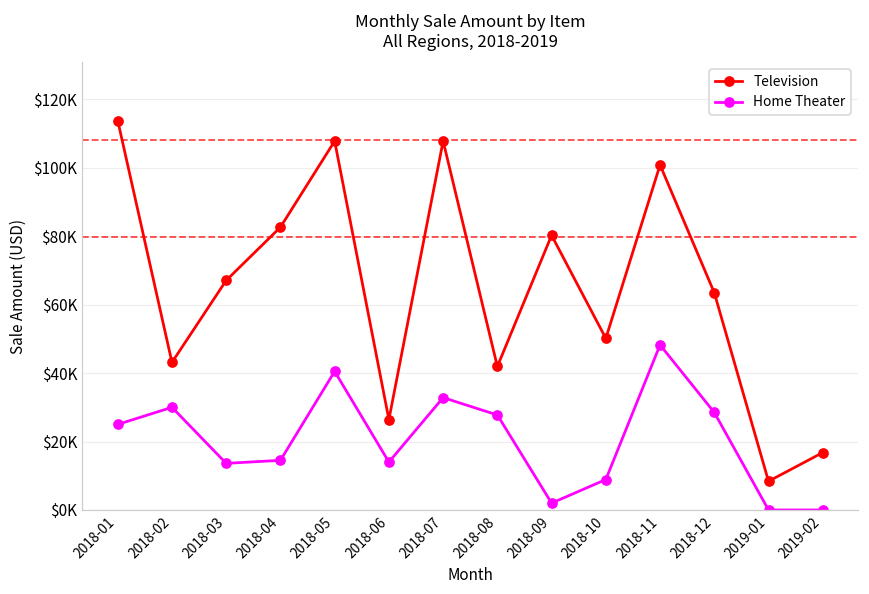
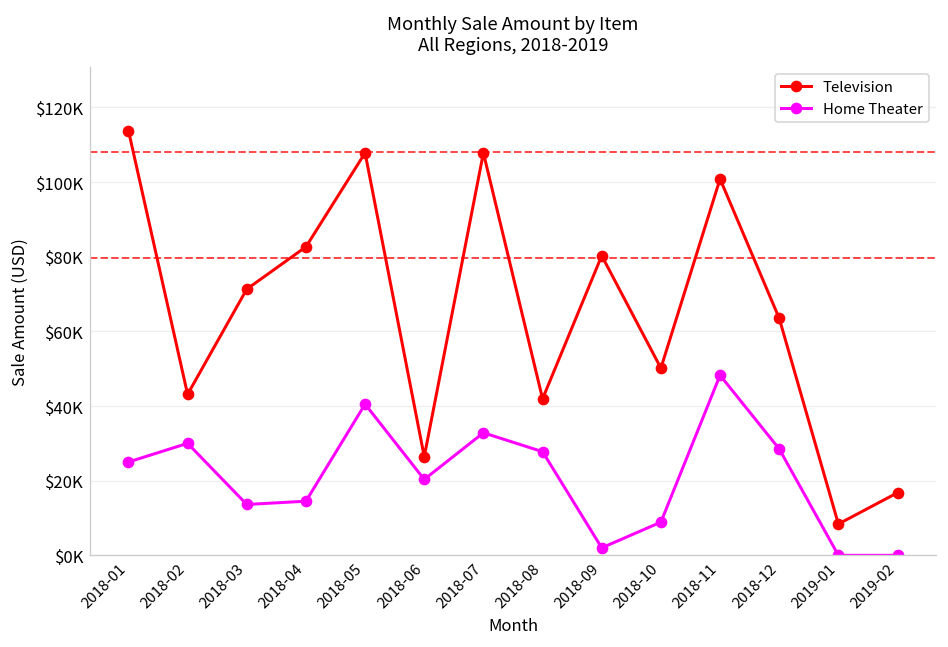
Television, 2018-03: $67000 -> $71000
Home Theater, 2018-06: $14000 -> $20000
